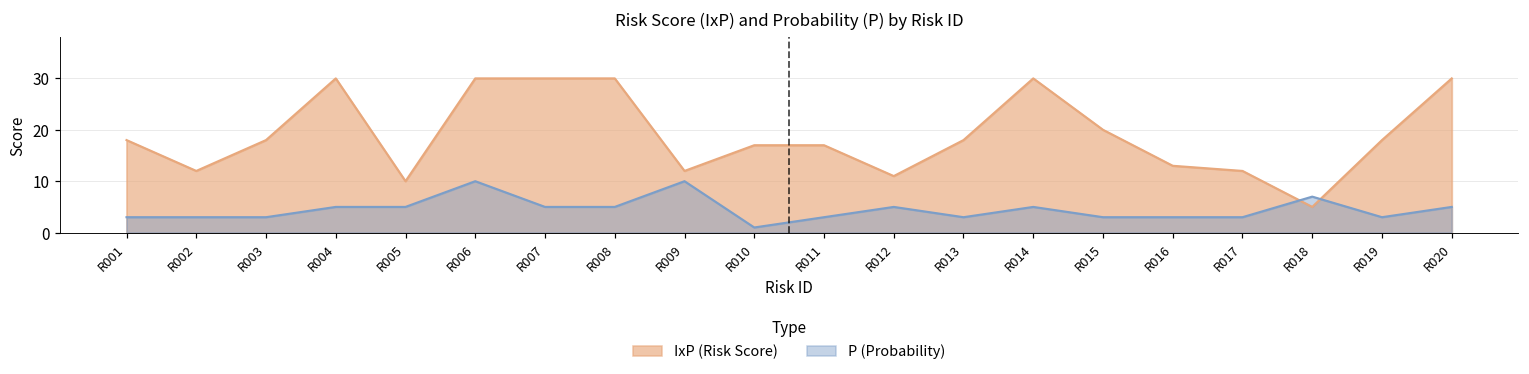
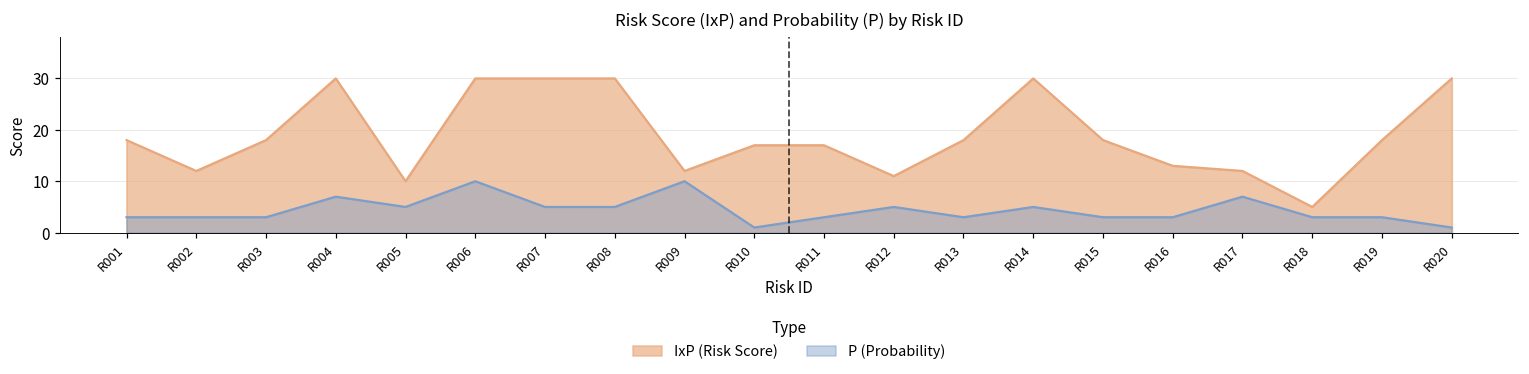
P (Probability), R004: 5 -> 7
IxP (Risk Score), R015: 20 -> 18
P (Probability), R017: 3 -> 7
P (Probability), R018: 7 -> 3
P (Probability), R020: 5 -> 1
